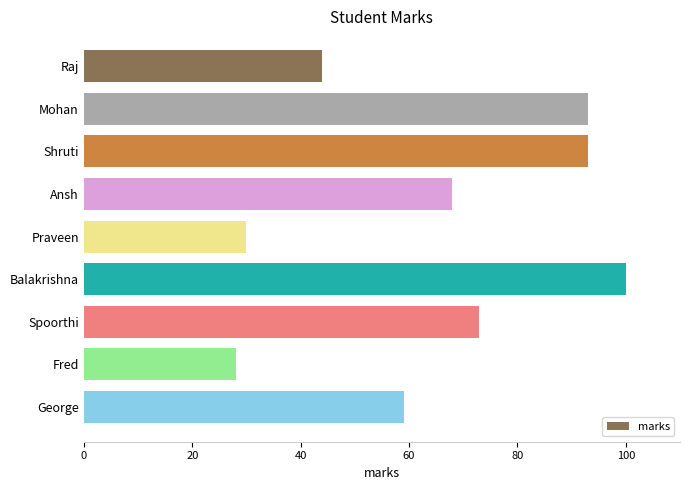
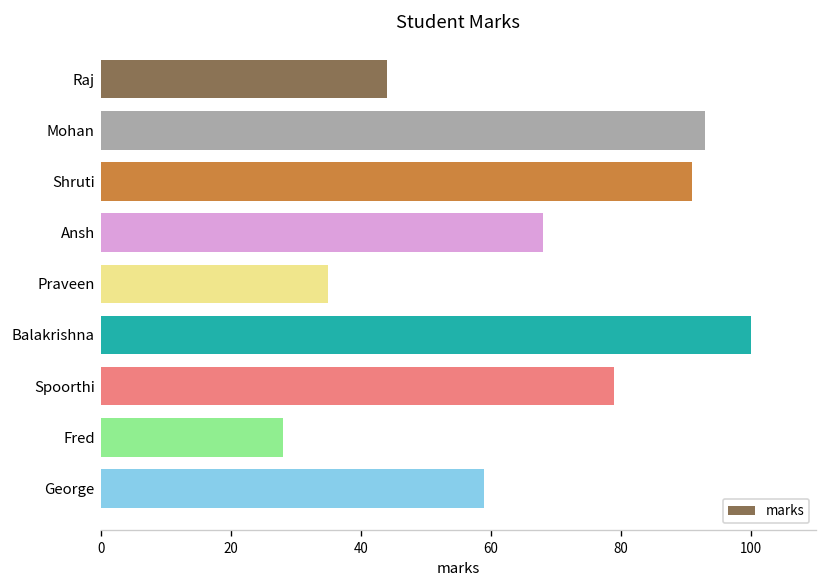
Shruti: 93 -> 91
Praveen: 30 -> 35
Spoorthi: 73 -> 79
